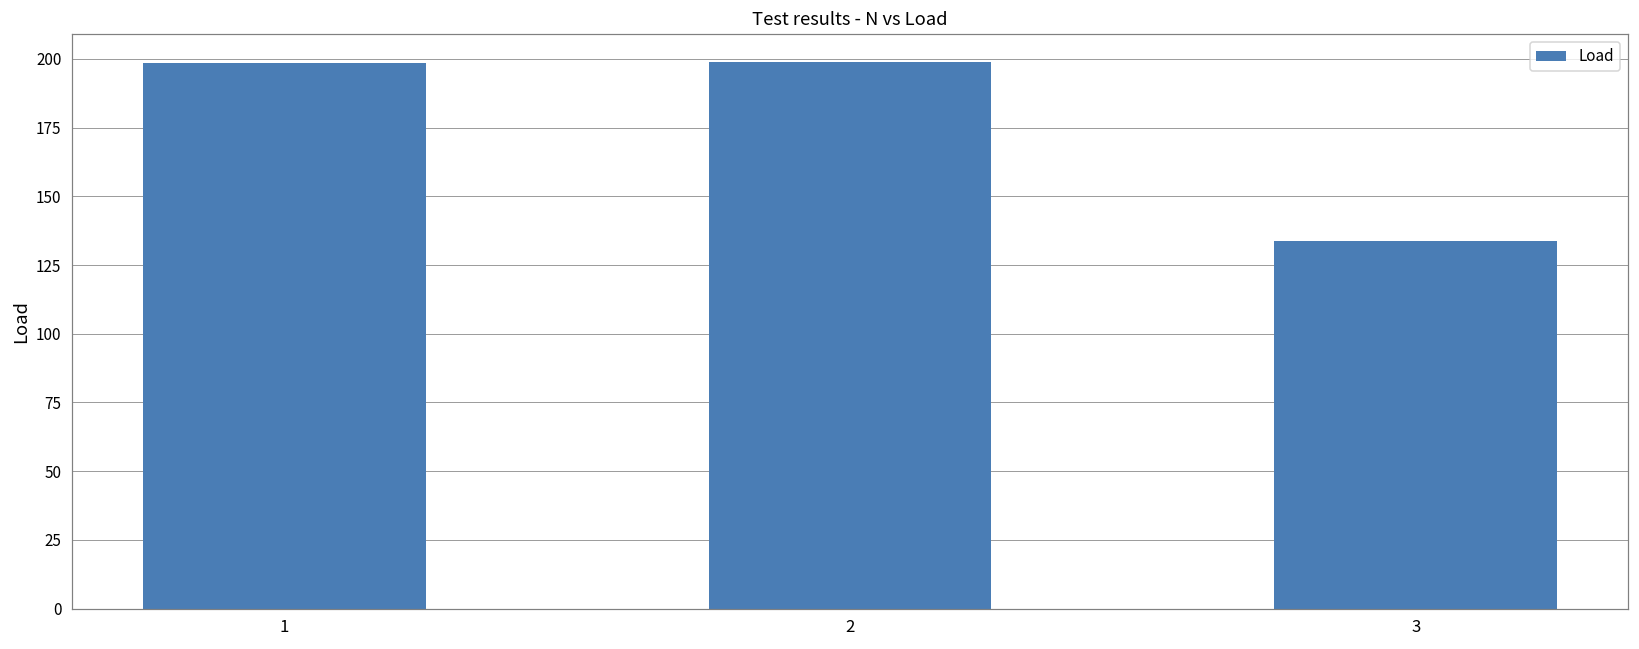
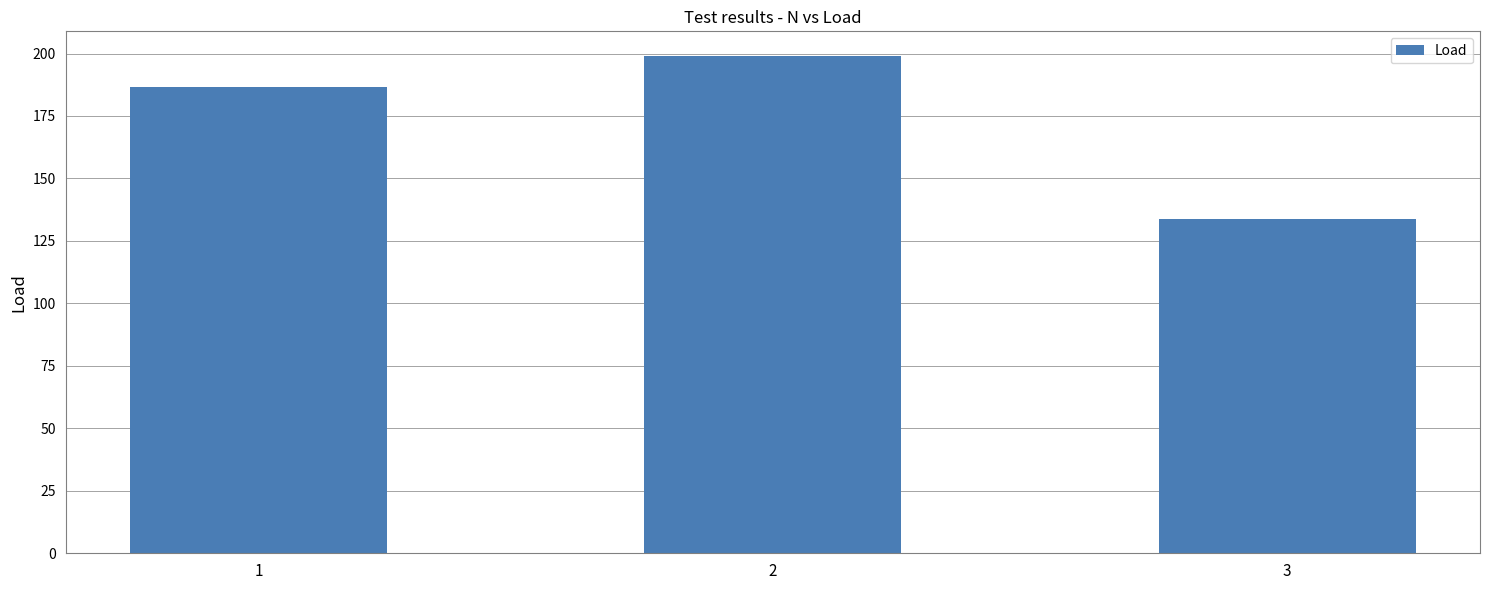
1: 198 -> 187
